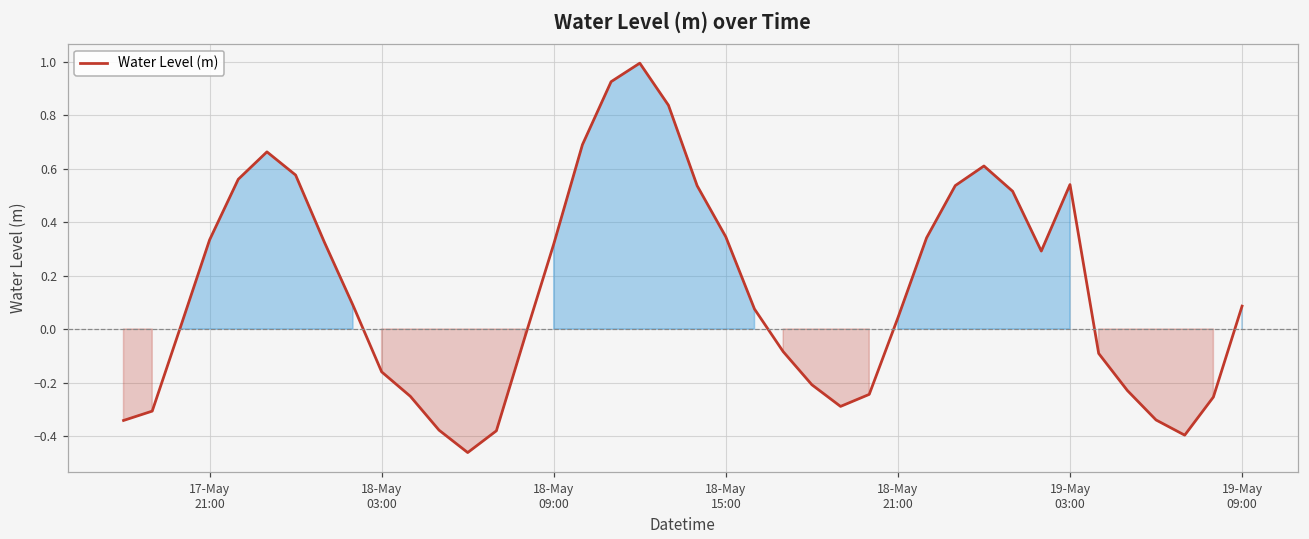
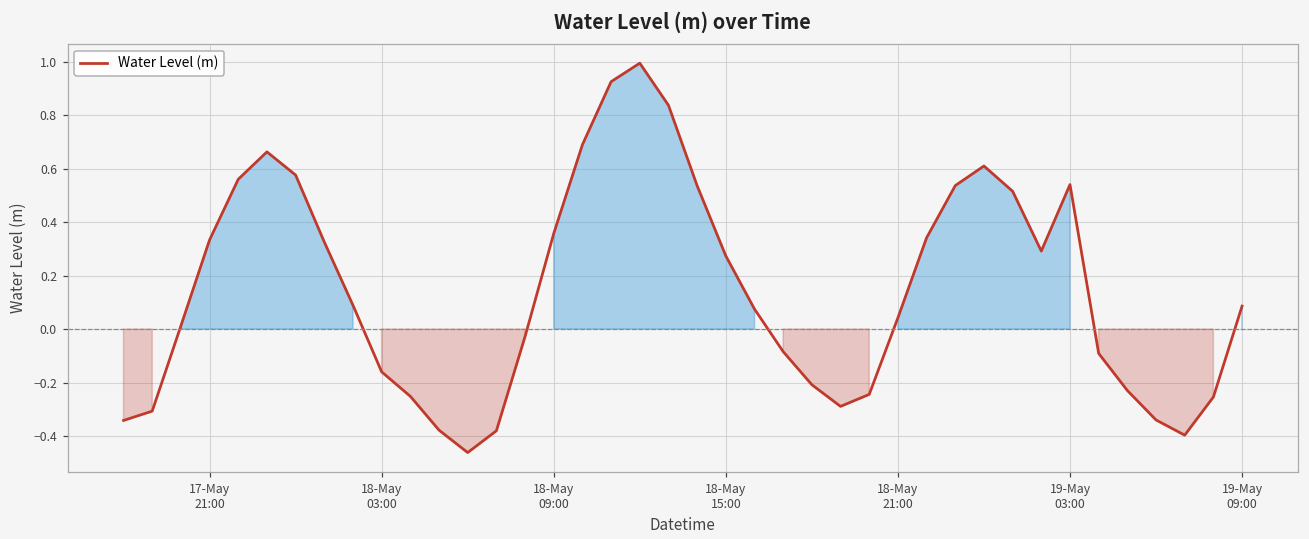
18-May 09:00: 0.32 -> 0.36
18-May 15:00: 0.34 -> 0.27
